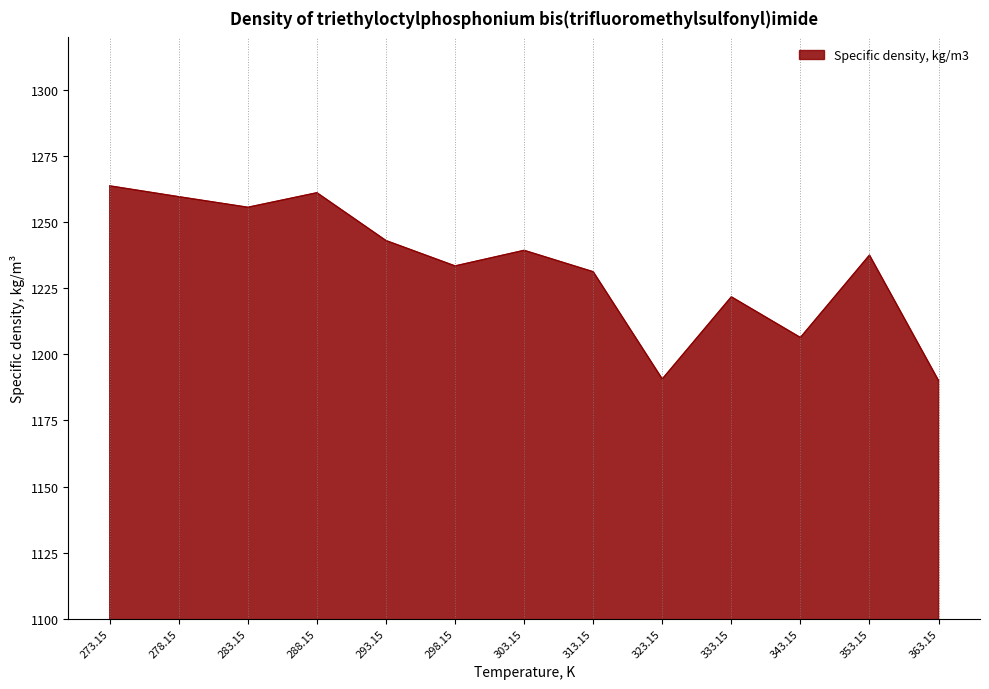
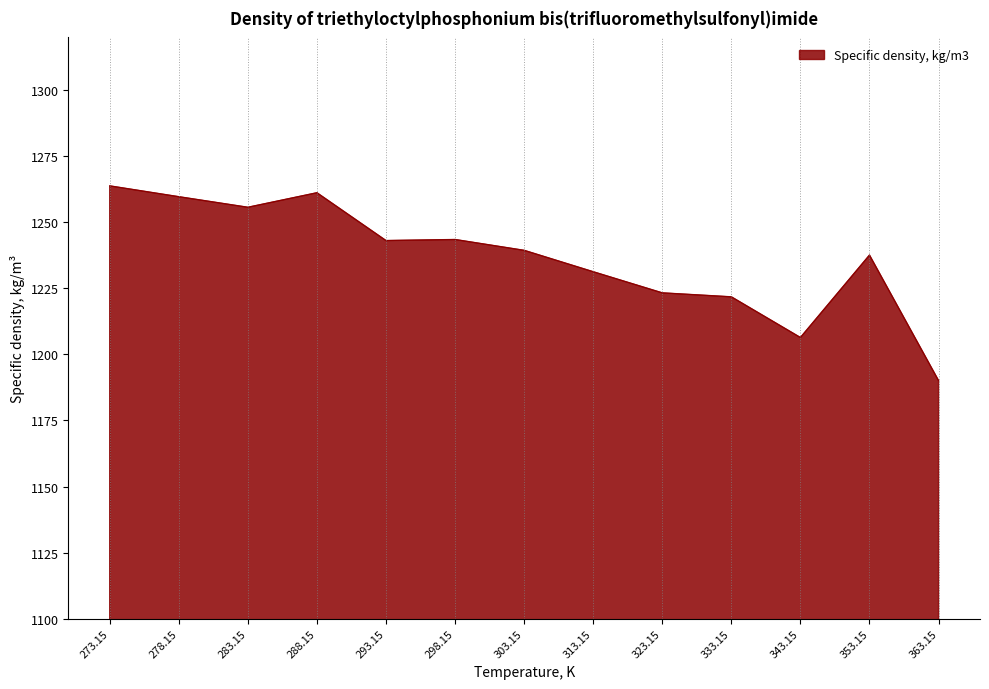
298.15: 1234 -> 1244
323.15: 1191 -> 1223
